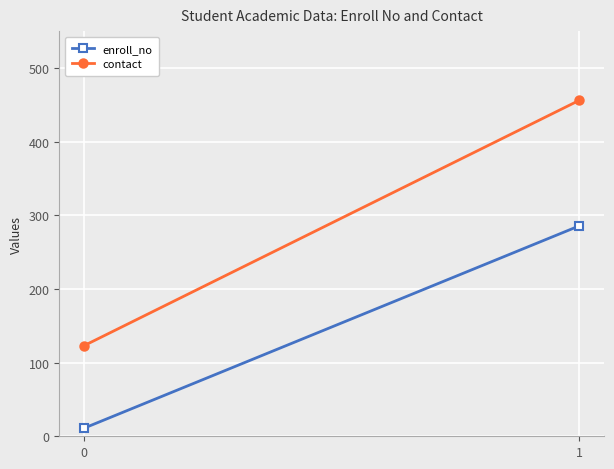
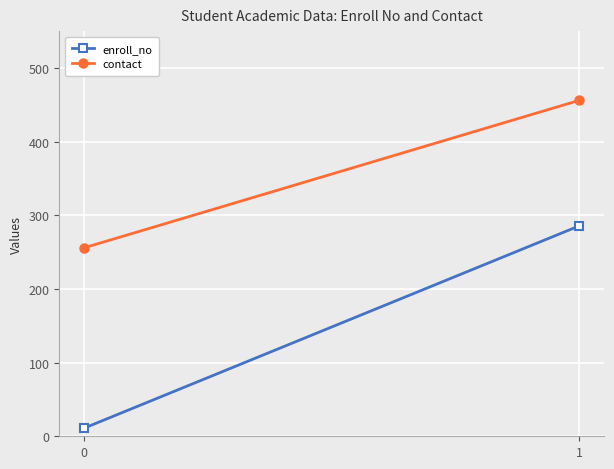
contact, 0: 120 -> 260
